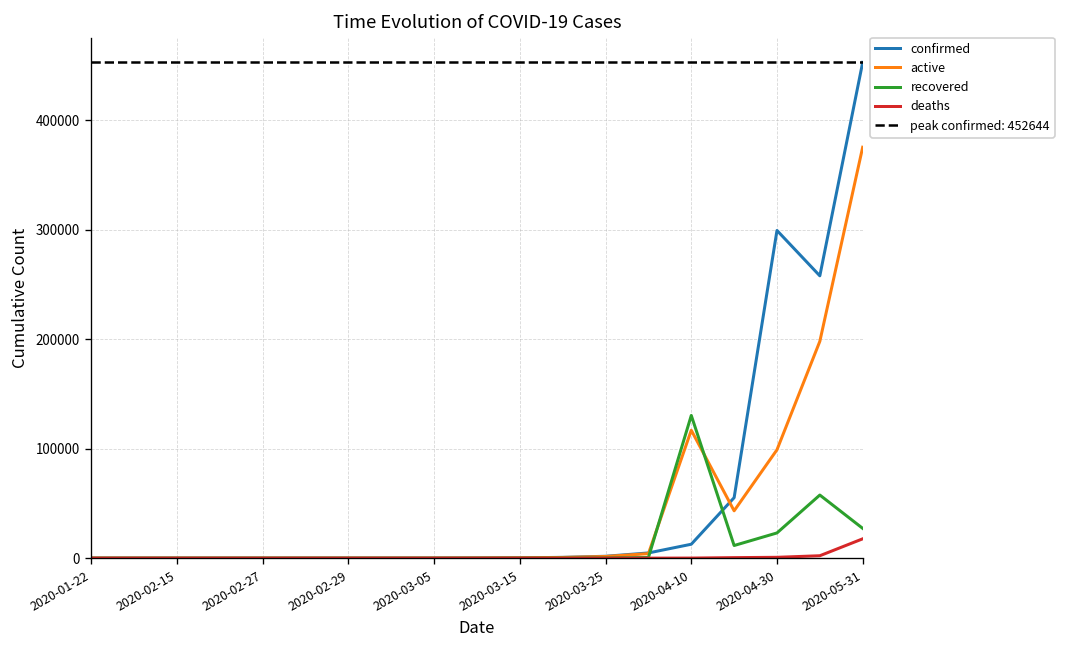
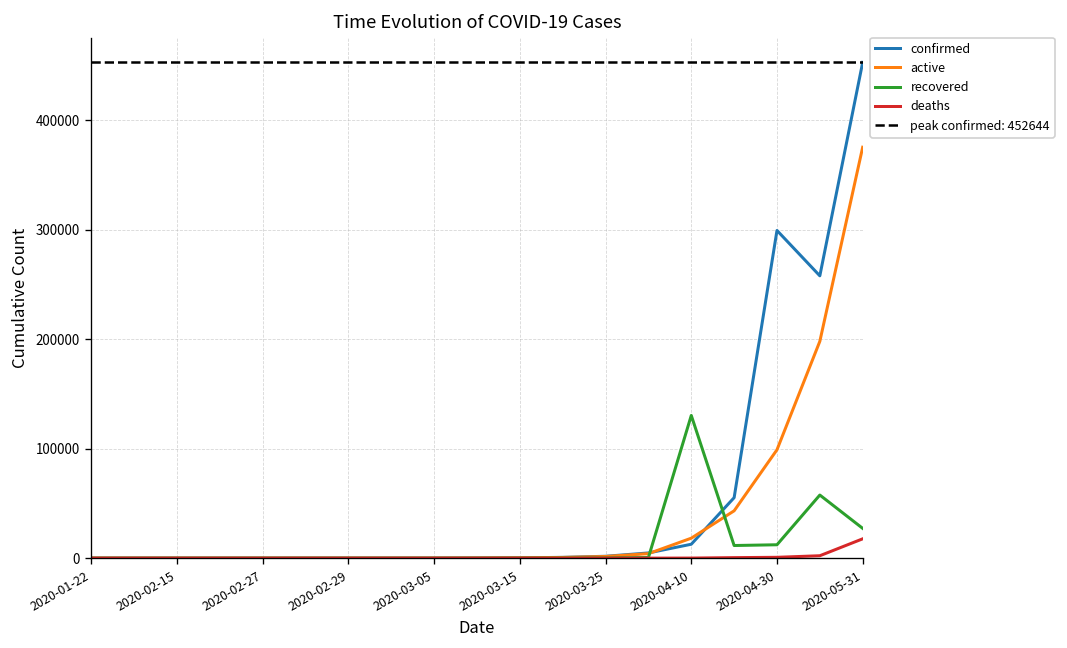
active, 2020-04-10: 120000 -> 20000
recovered, 2020-04-30: 20000 -> 10000
